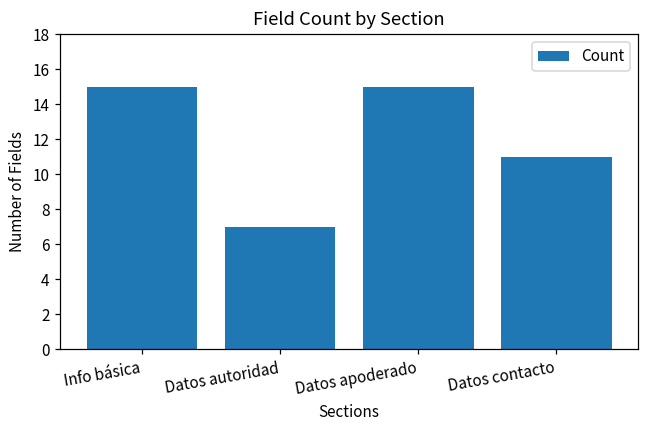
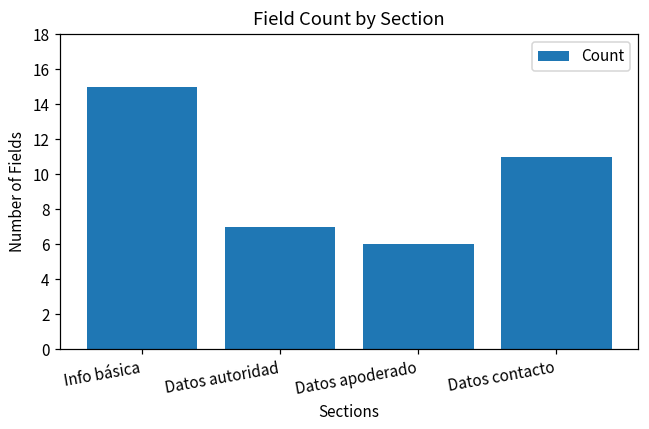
Datos apoderado: 15 -> 6
